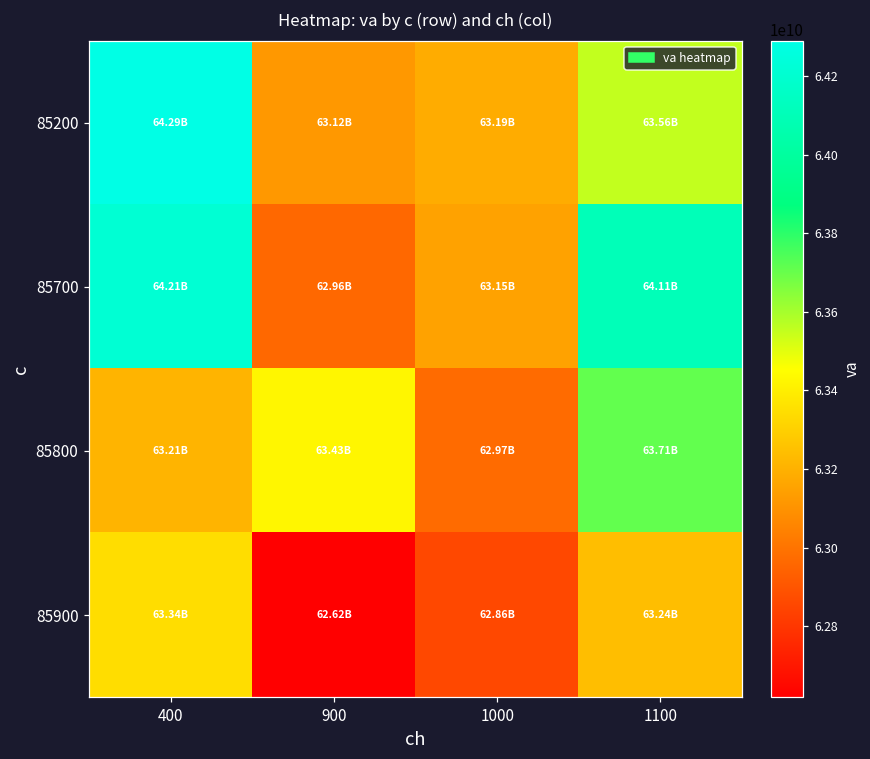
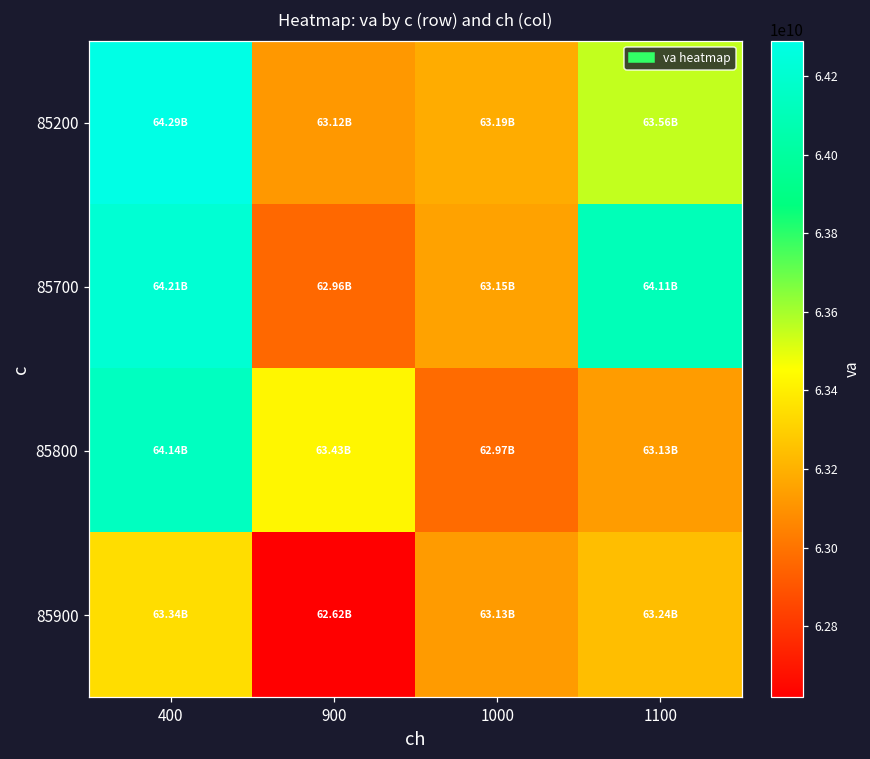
85800, 400: 63.21B -> 64.14B
85800, 1100: 63.71B -> 63.13B
85900, 1000: 62.86B -> 63.13B
